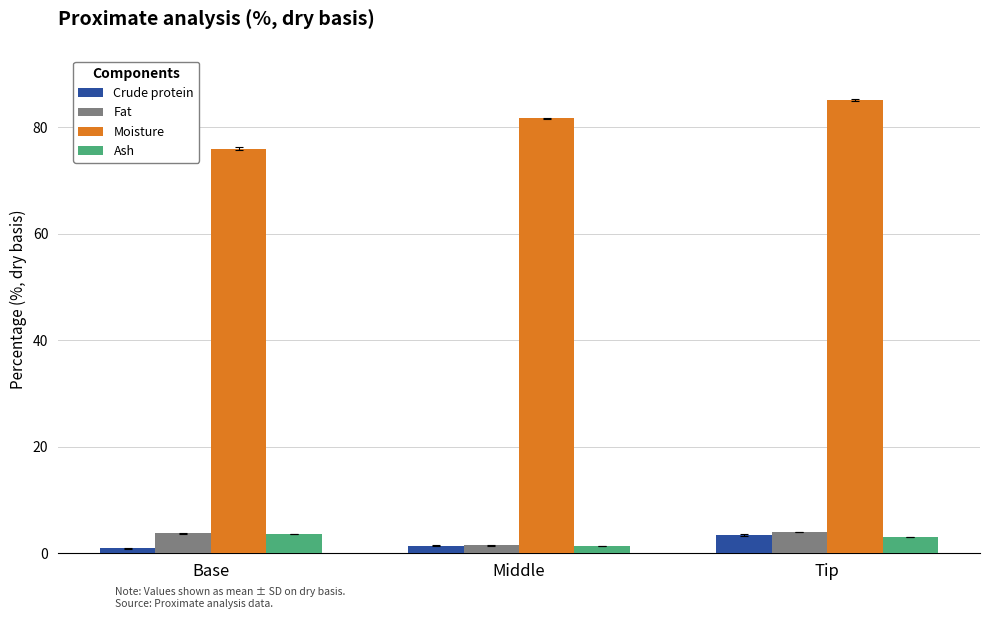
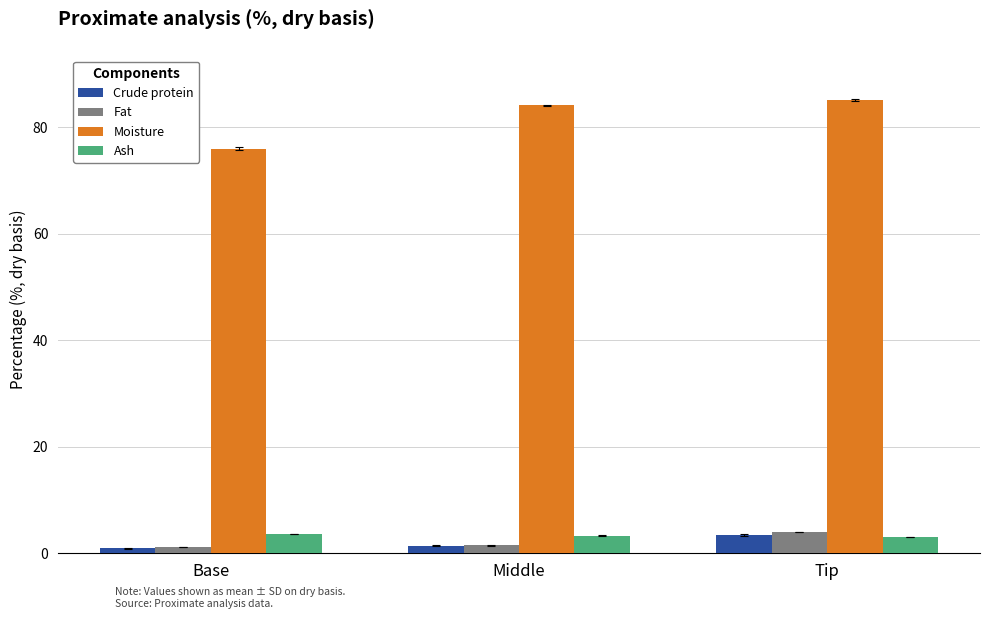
Fat, Base: 4 -> 1
Moisture, Middle: 82 -> 84
Ash, Middle: 1 -> 3
